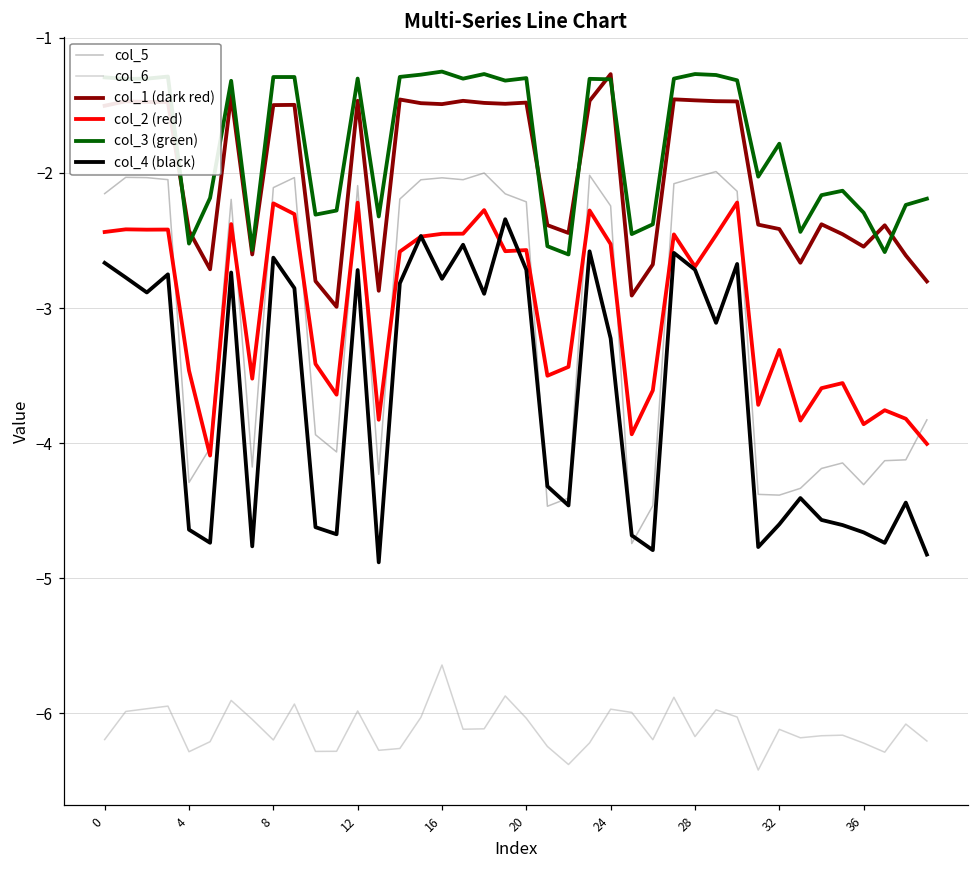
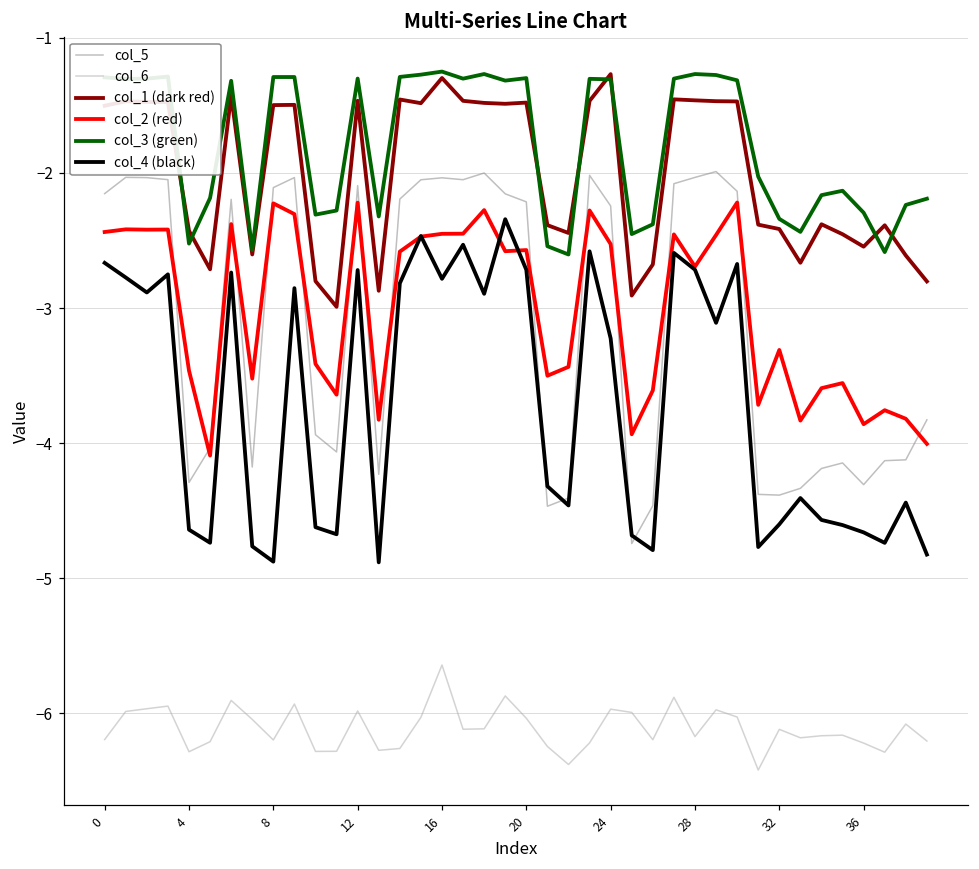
col_4 (black), 8: -2.63 -> -4.88
col_1 (dark red), 16: -1.49 -> -1.30
col_3 (green), 32: -1.78 -> -2.34
